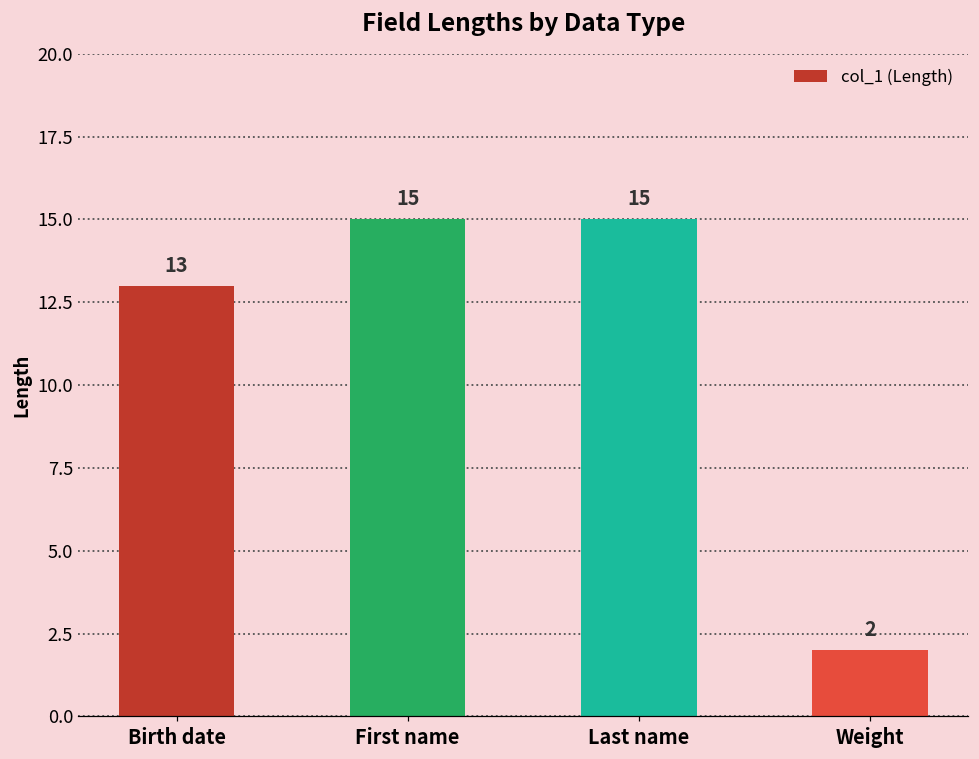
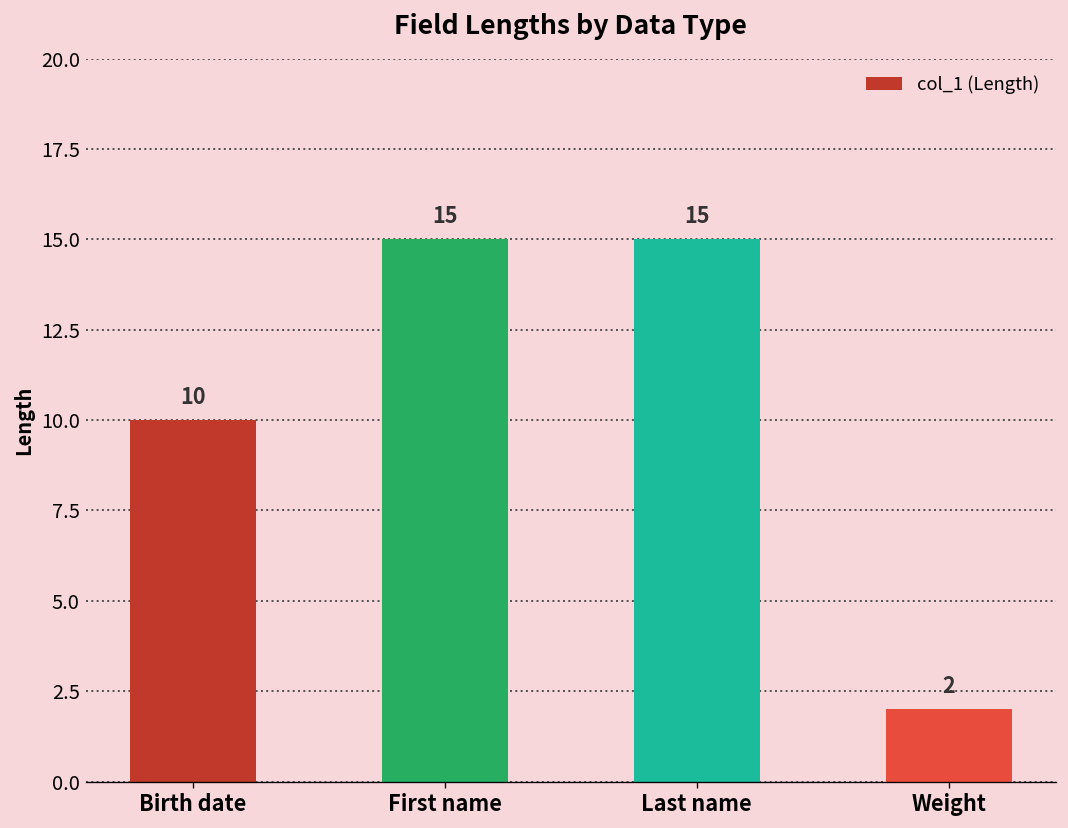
Birth date: 13 -> 10
